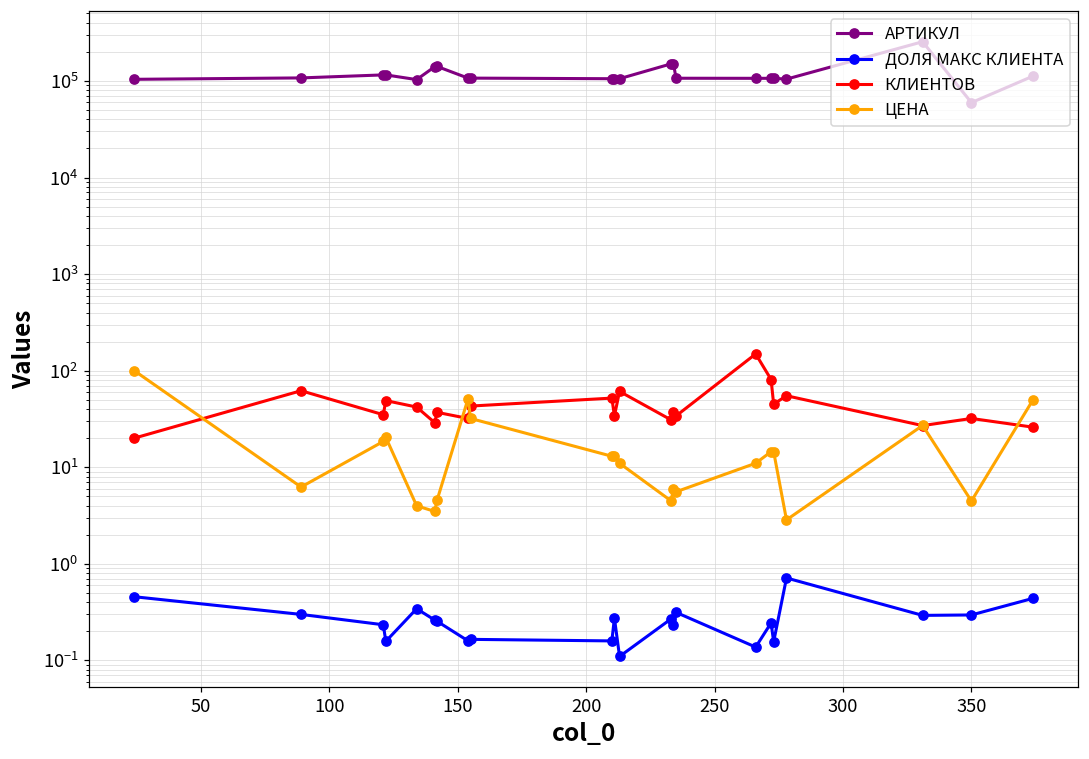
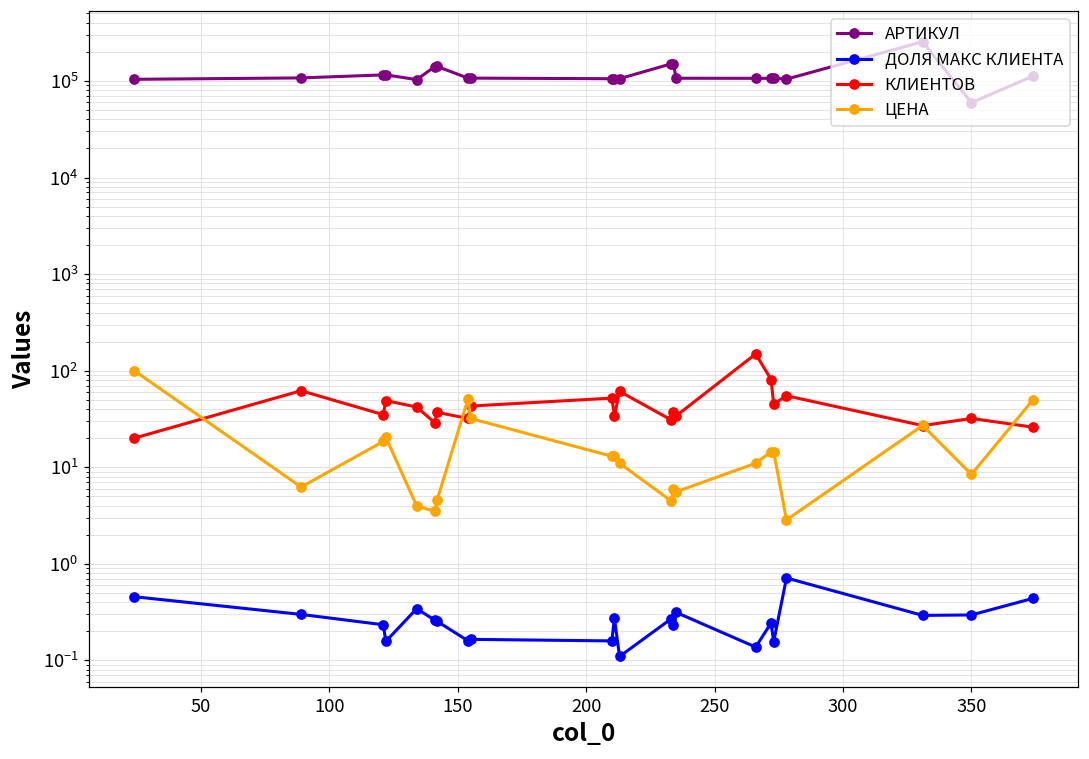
ЦЕНА, 350: 4 -> 8
